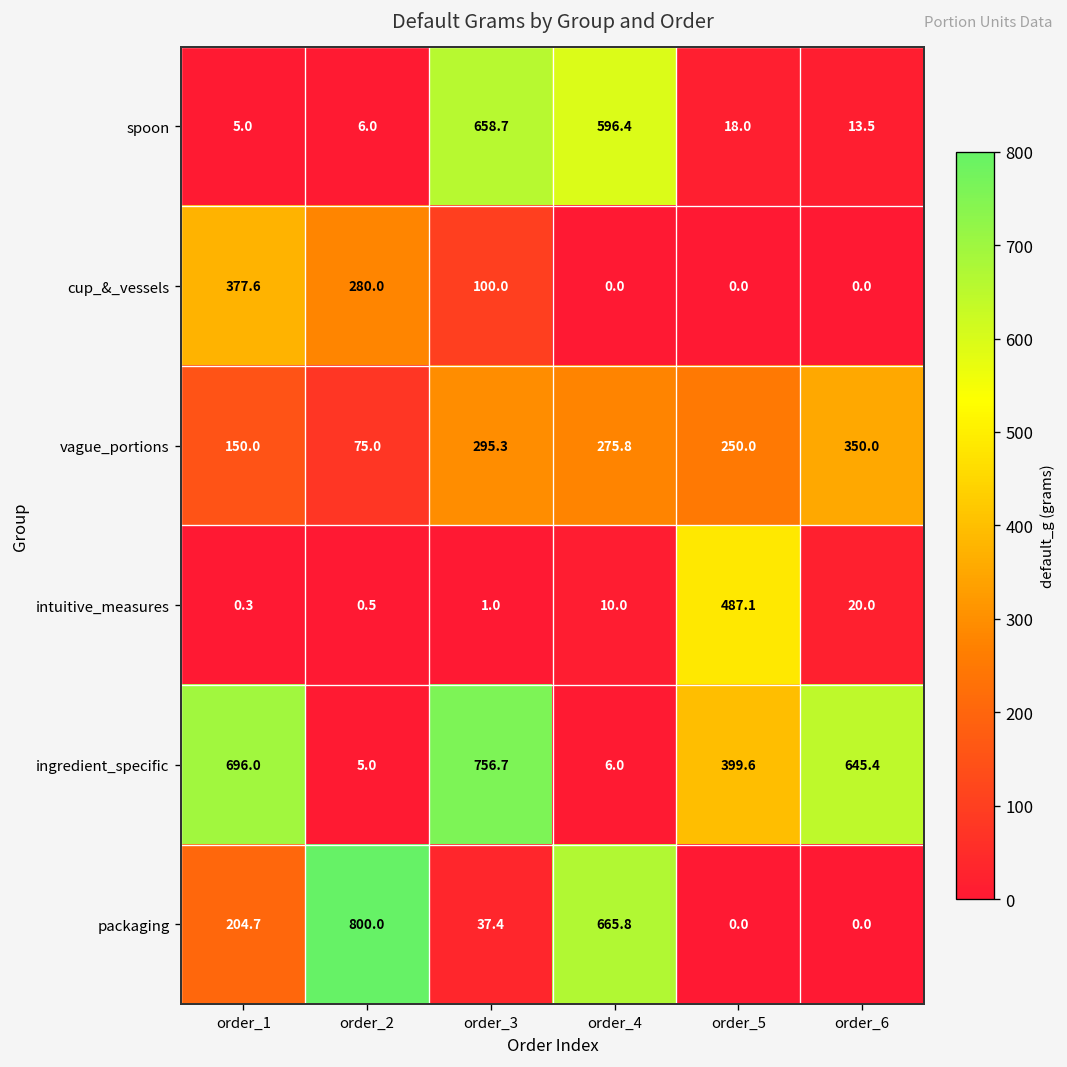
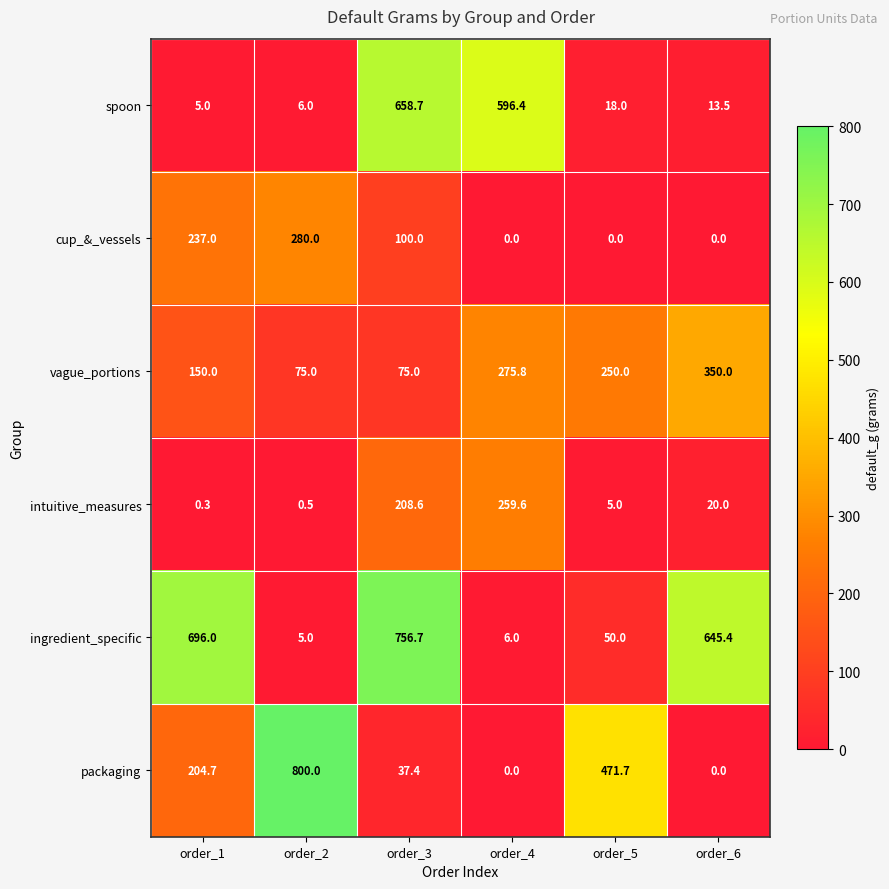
cup_&_vessels, order_1: 377.6 -> 237.0
vague_portions, order_3: 295.3 -> 75.0
intuitive_measures, order_3: 1.0 -> 208.6
intuitive_measures, order_4: 10.0 -> 259.6
intuitive_measures, order_5: 487.1 -> 5.0
ingredient_specific, order_5: 399.6 -> 50.0
packaging, order_4: 665.8 -> 0.0
packaging, order_5: 0.0 -> 471.7
